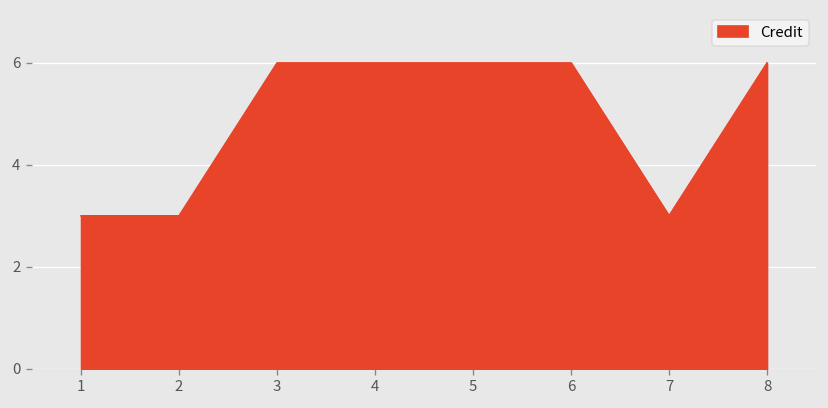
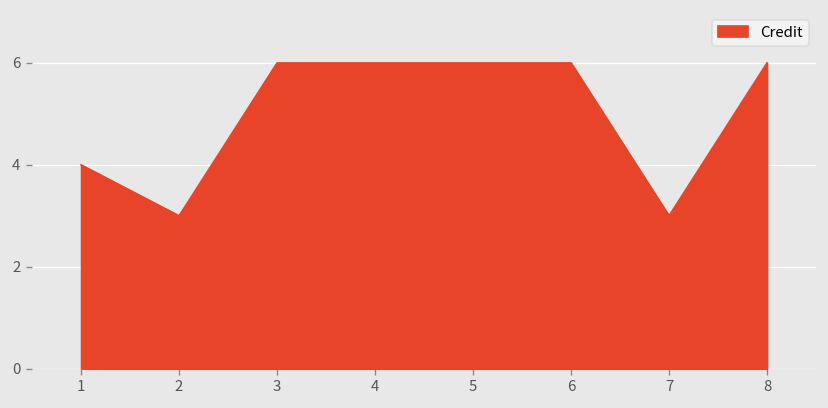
1: 3 -> 4
